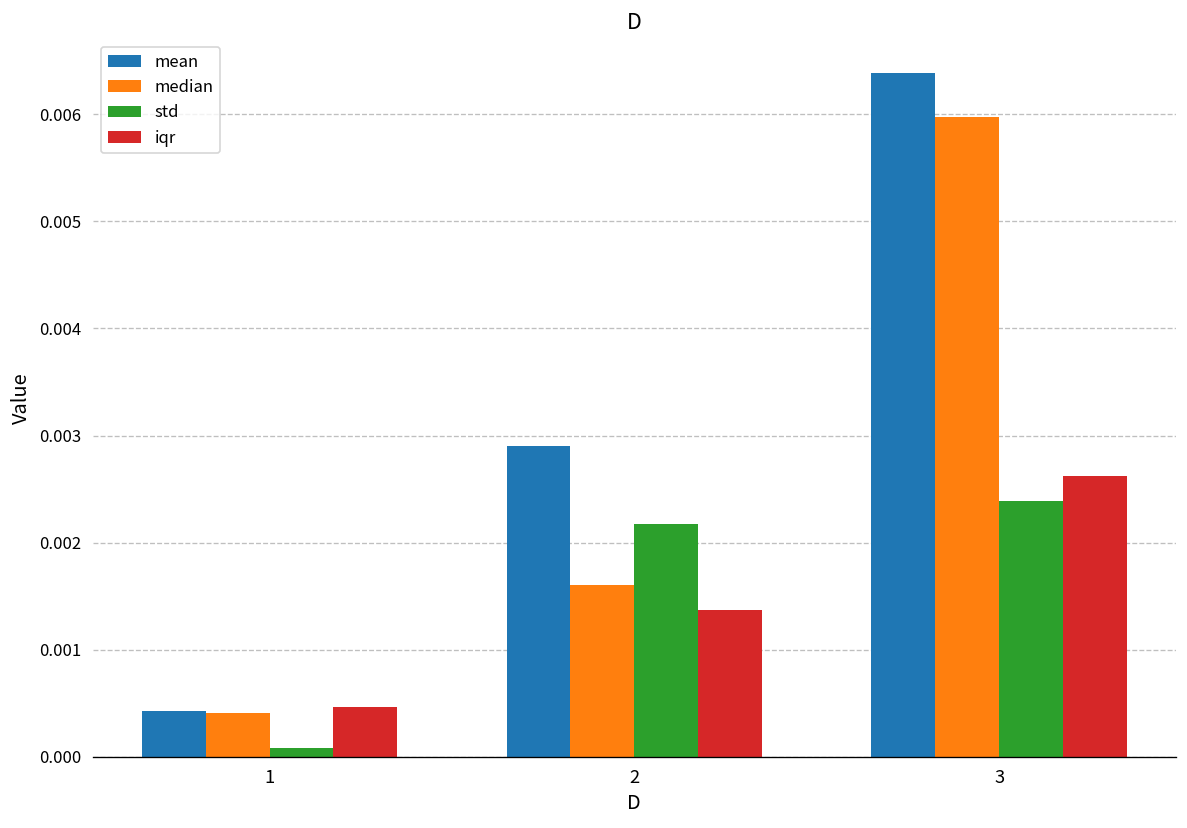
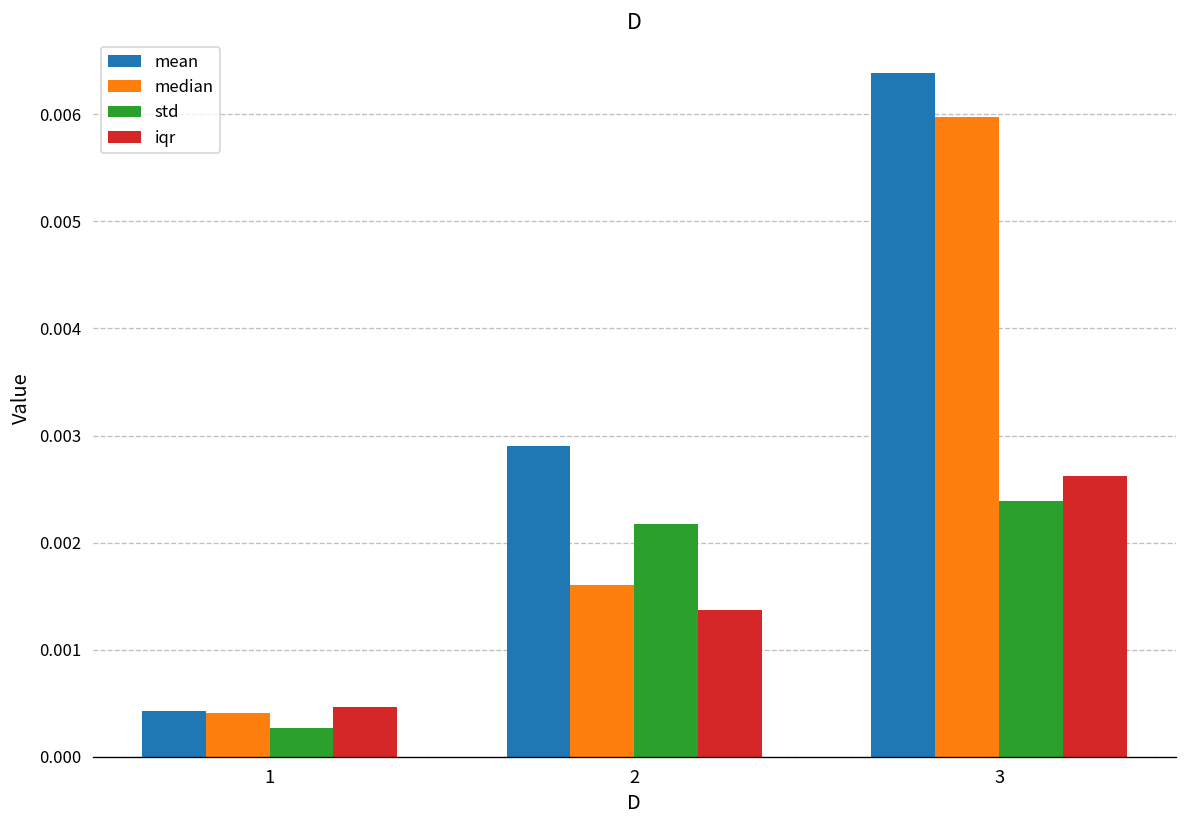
std, 1: 0.0001 -> 0.0003
